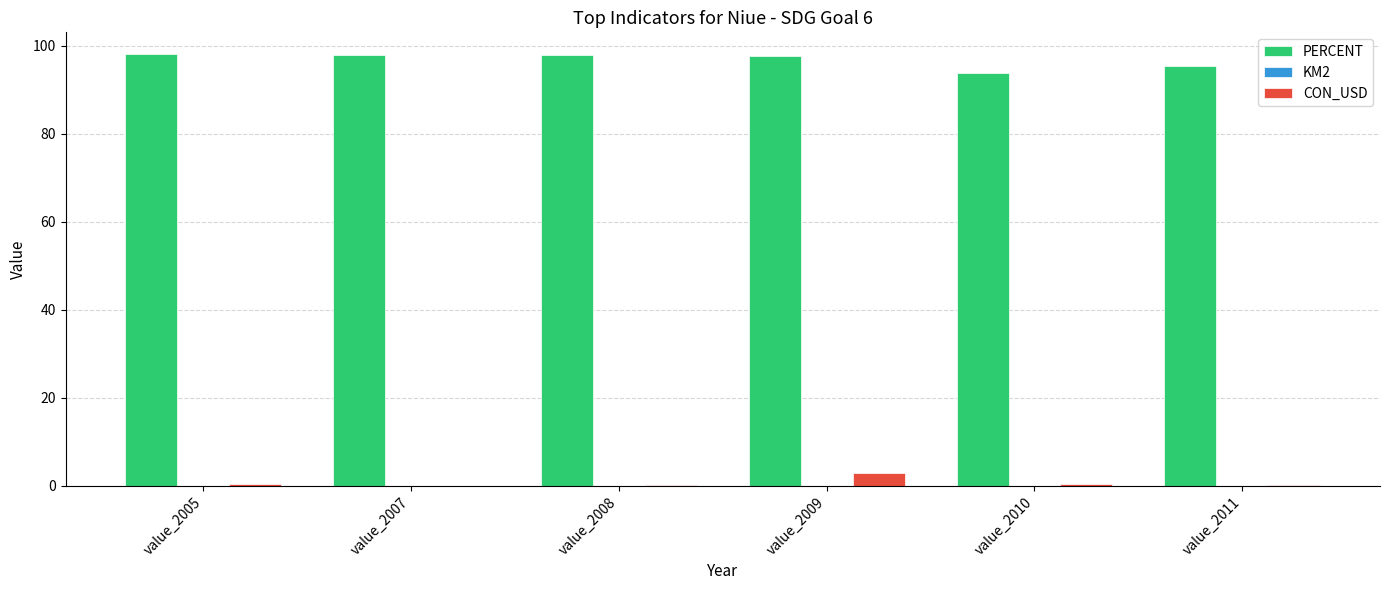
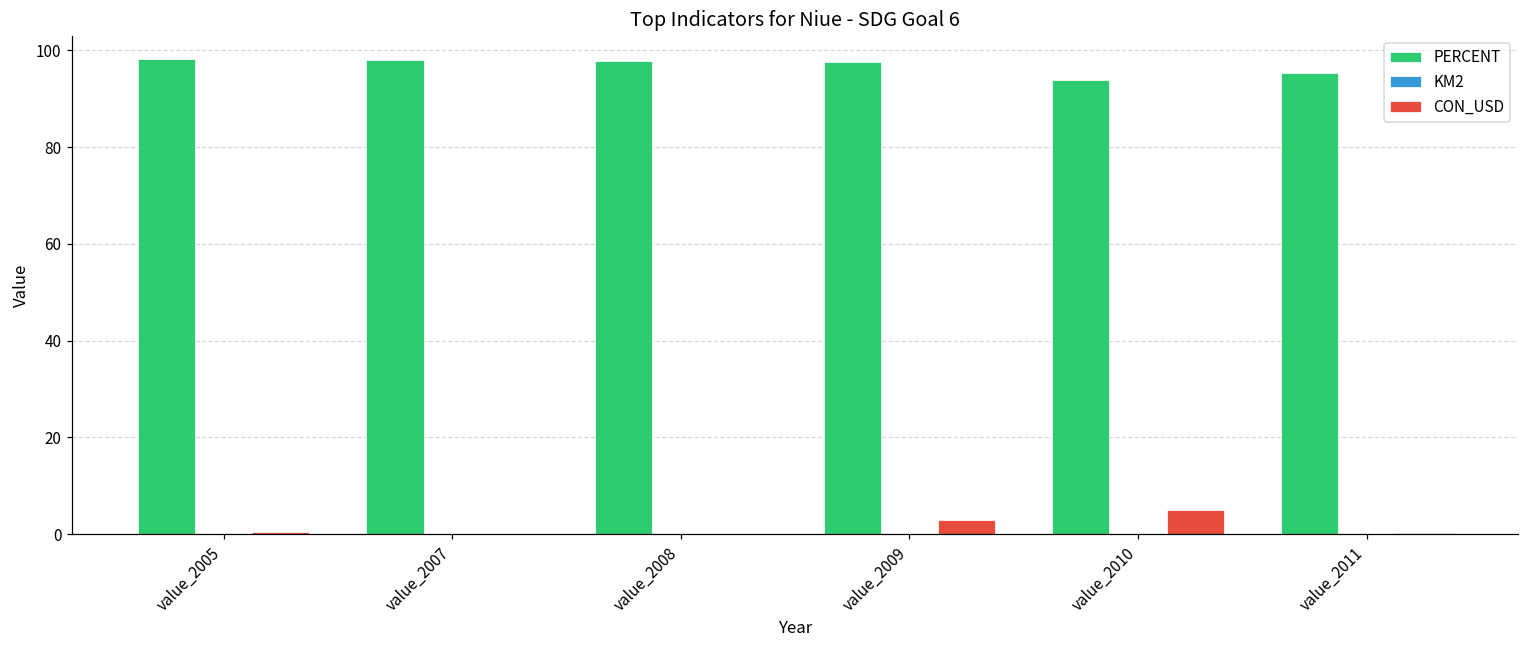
CON_USD, value_2010: 0 -> 5
